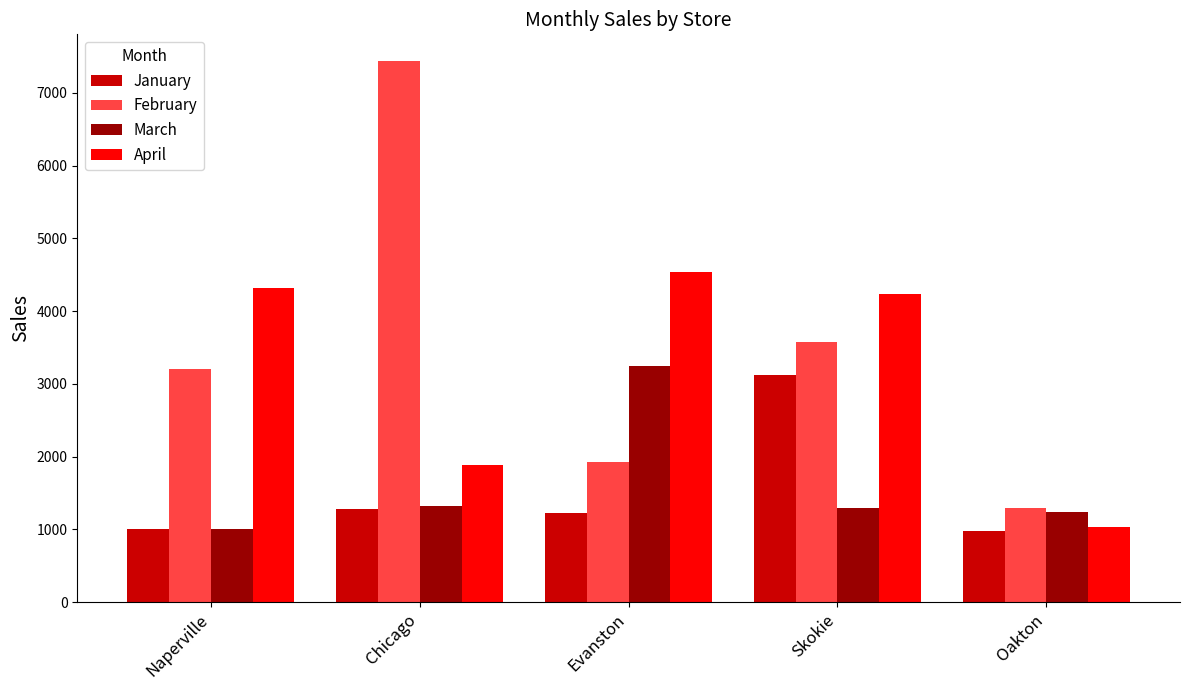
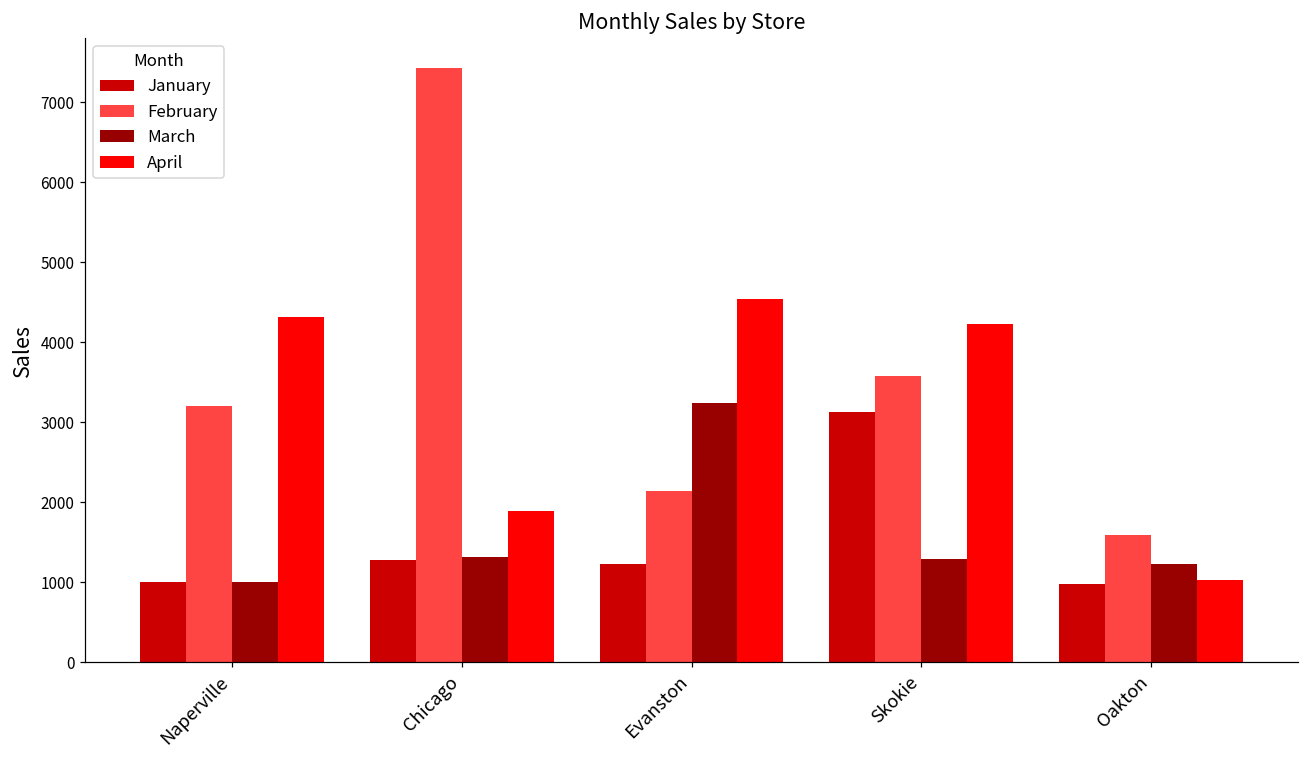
February, Evanston: 1900 -> 2100
February, Oakton: 1300 -> 1600
